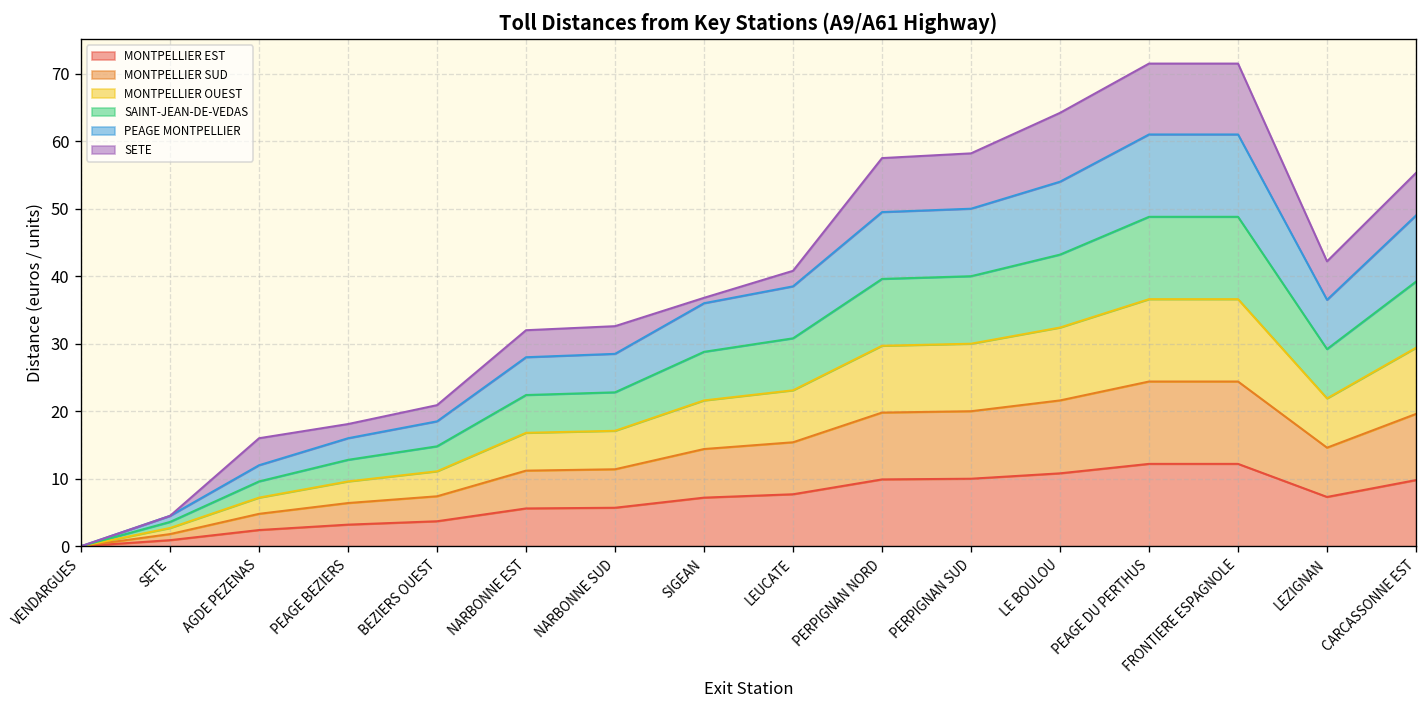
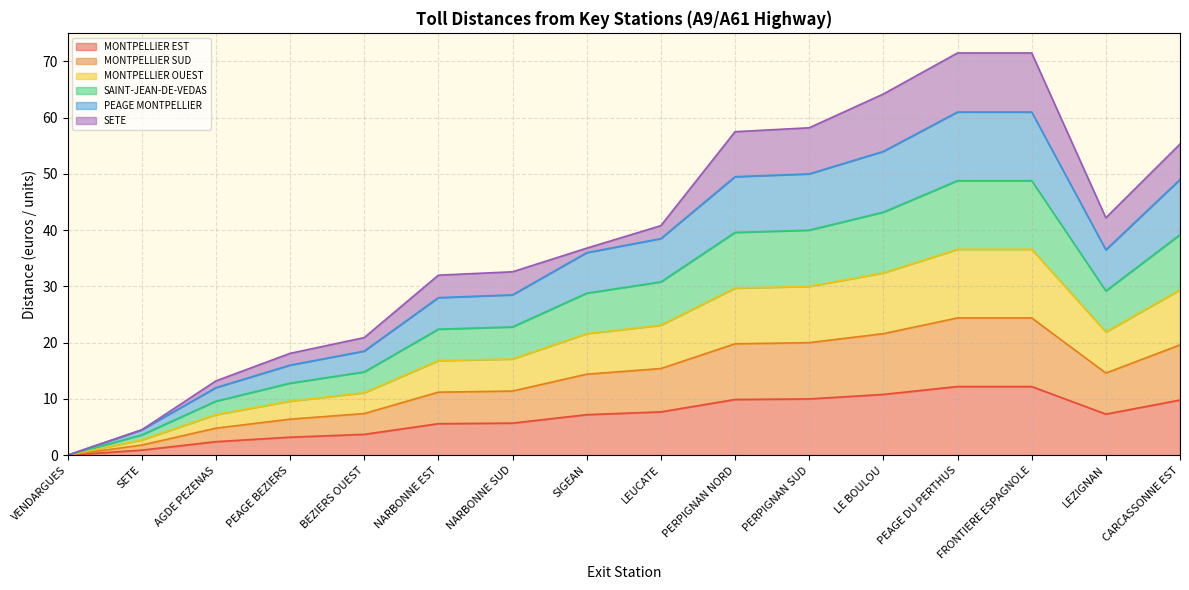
SETE, AGDE PEZENAS: 4 -> 1
